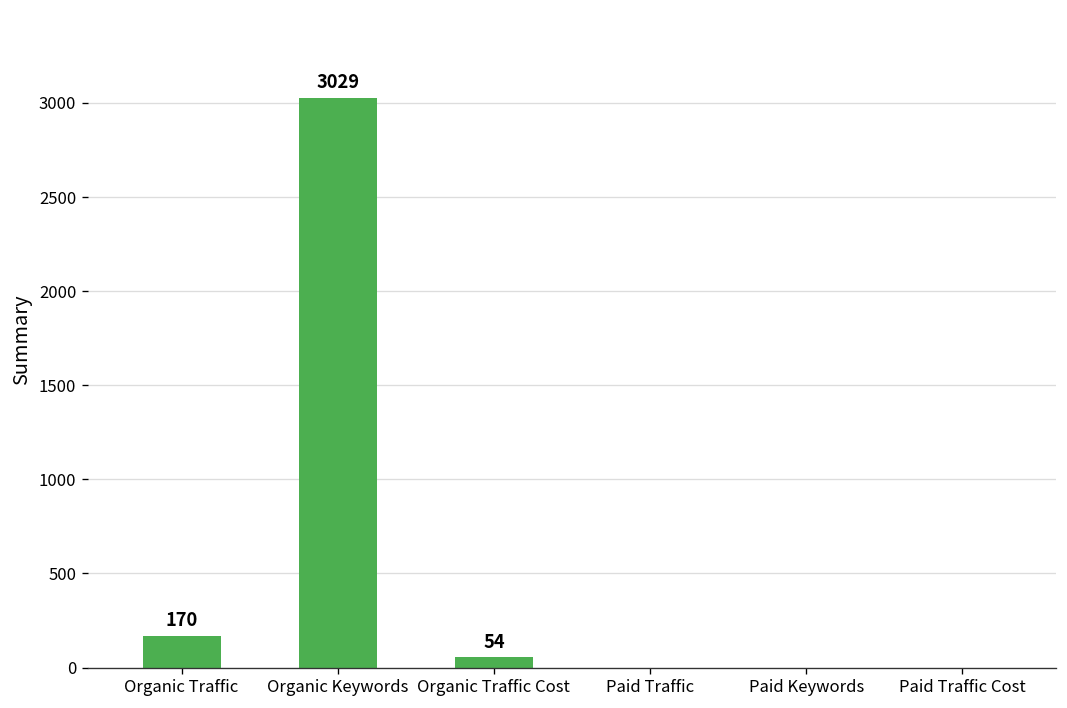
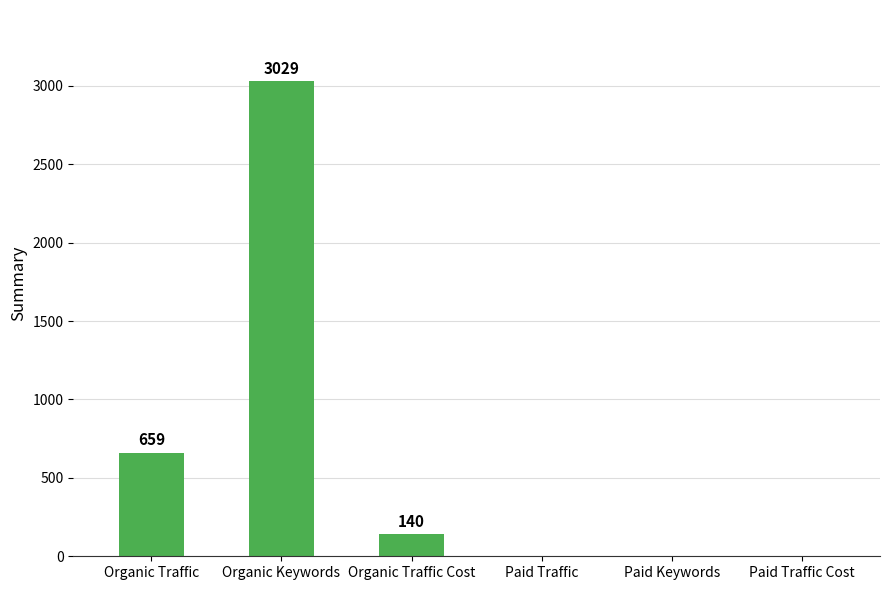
Organic Traffic: 170 -> 659
Organic Traffic Cost: 54 -> 140
